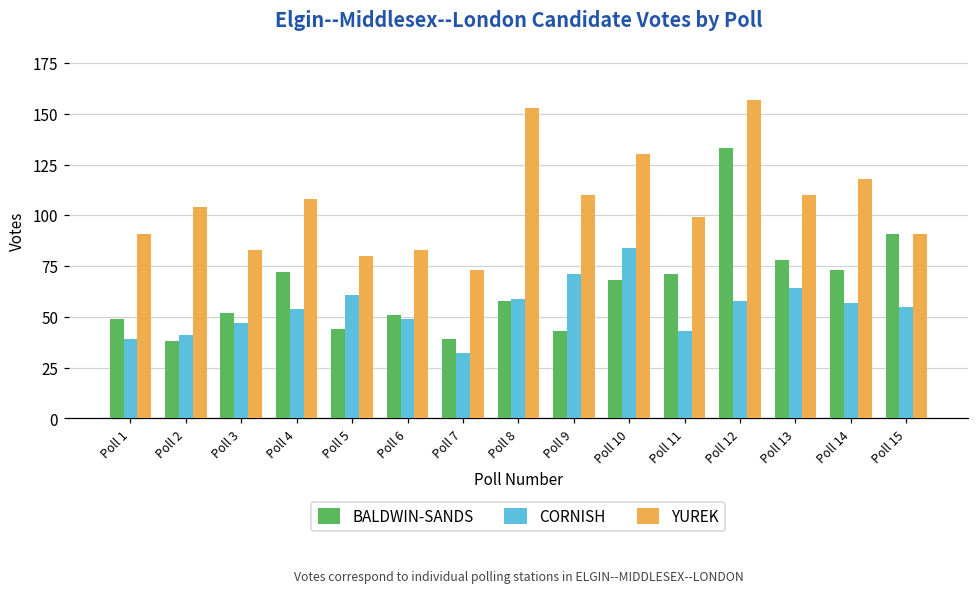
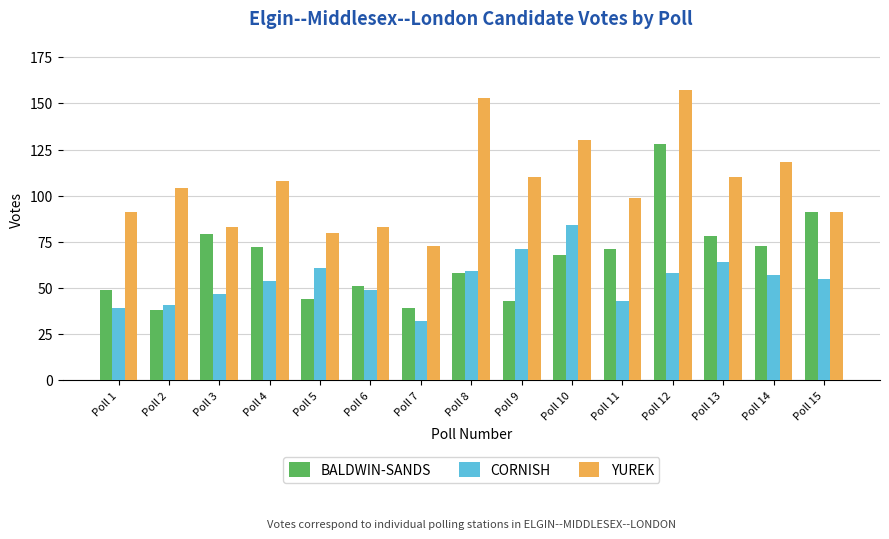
BALDWIN-SANDS, Poll 3: 52 -> 79
BALDWIN-SANDS, Poll 12: 133 -> 128
